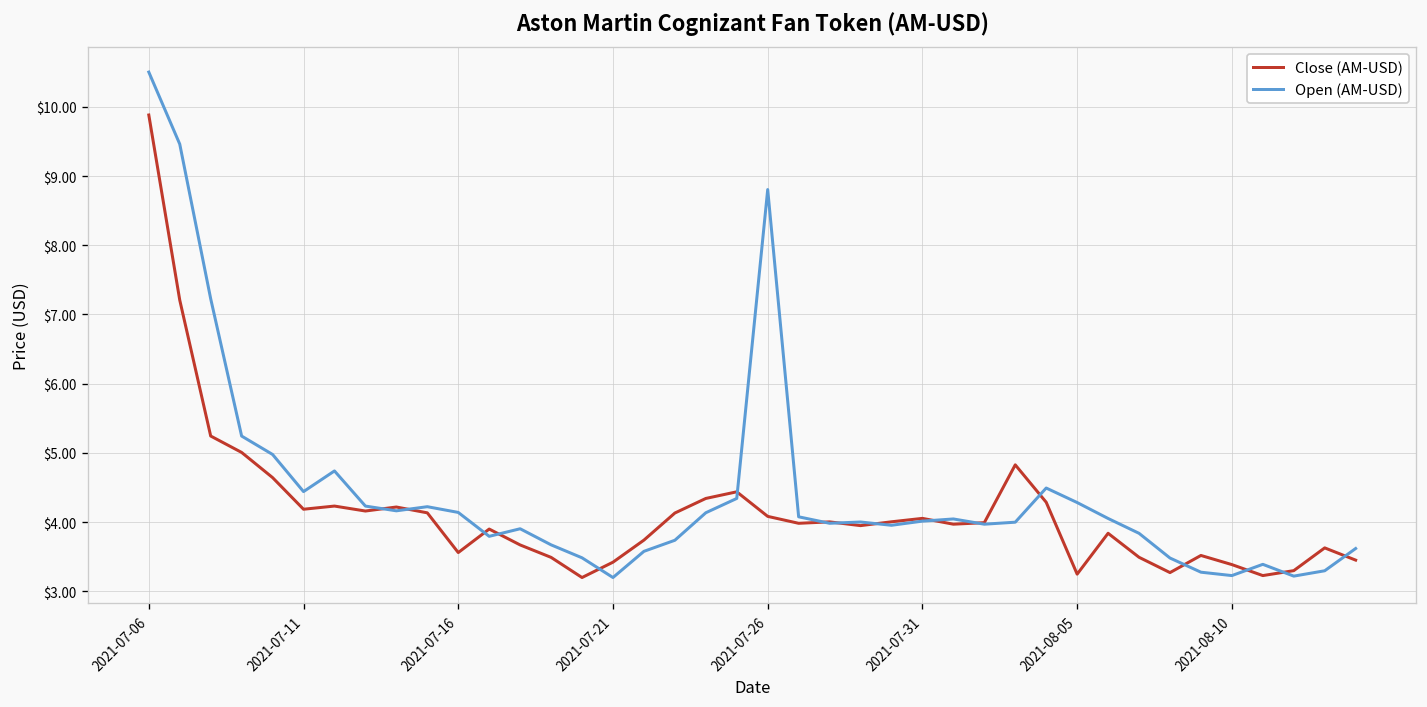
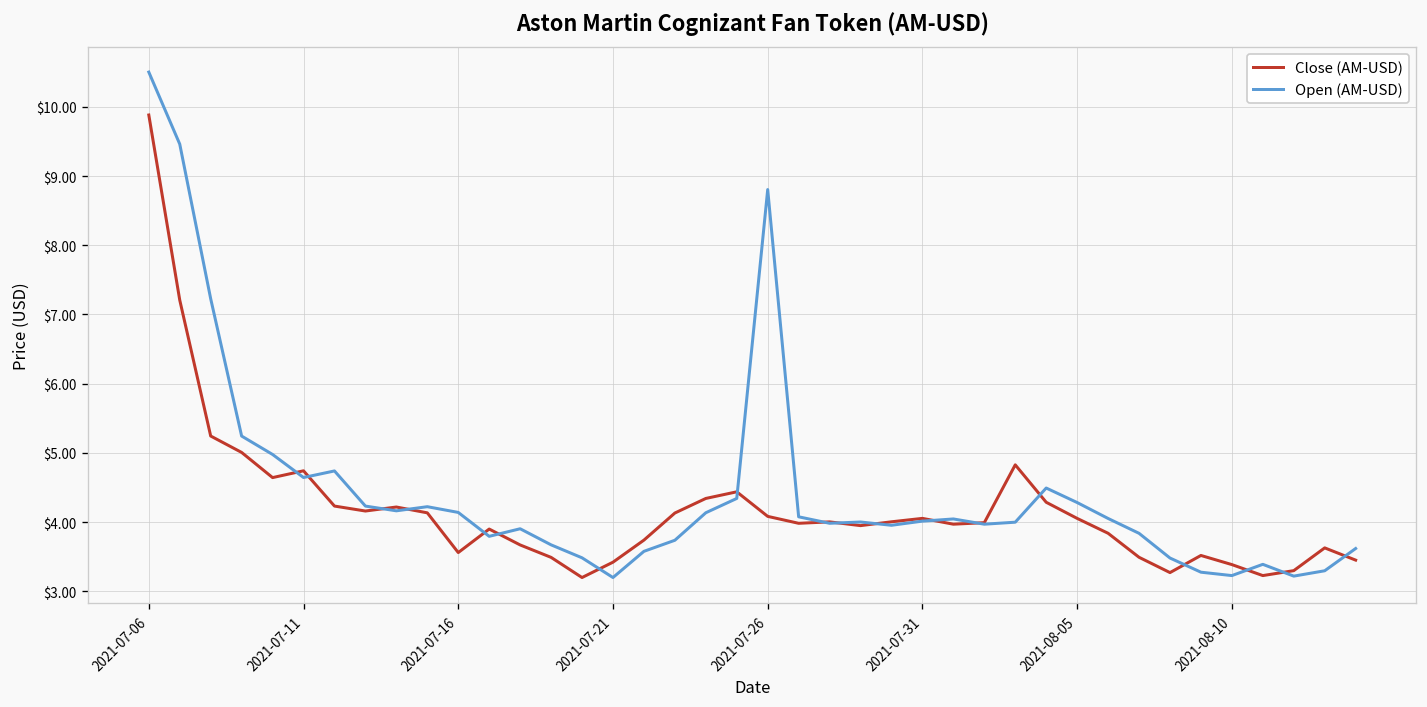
Close (AM-USD), 2021-07-11: $4.2 -> $4.7
Open (AM-USD), 2021-07-11: $4.4 -> $4.6
Close (AM-USD), 2021-08-05: $3.2 -> $4.1
